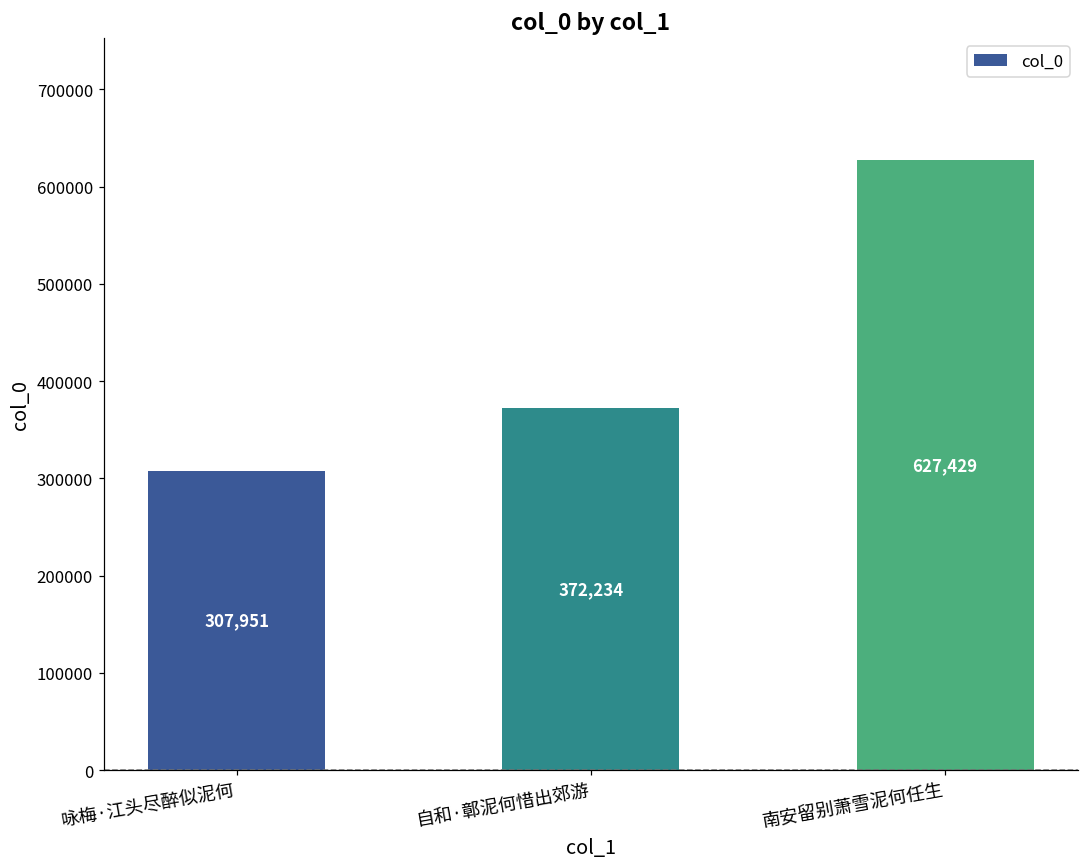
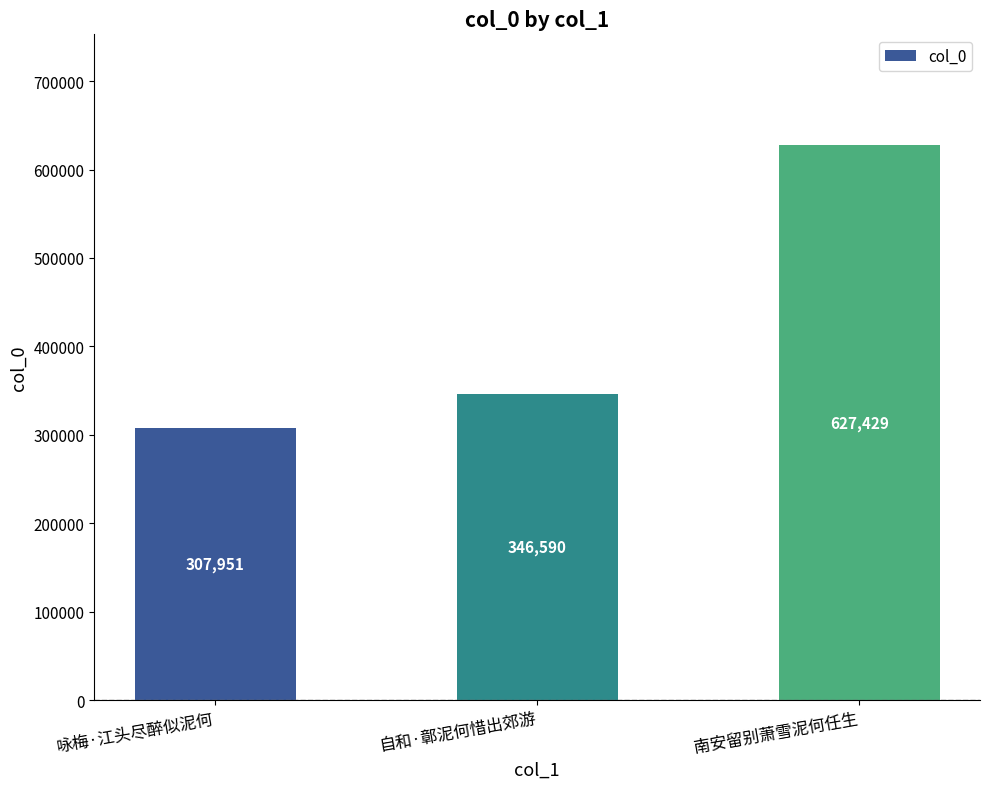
自和·鄣泥何惜出郊游: 372,234 -> 346,590
